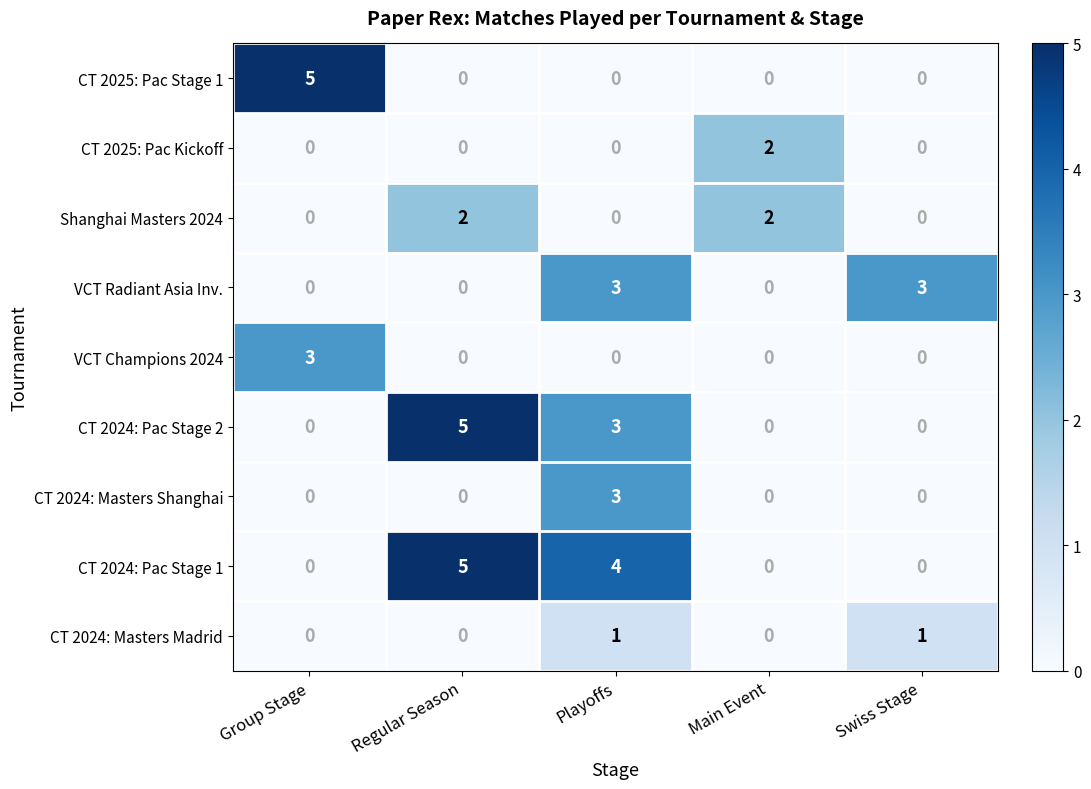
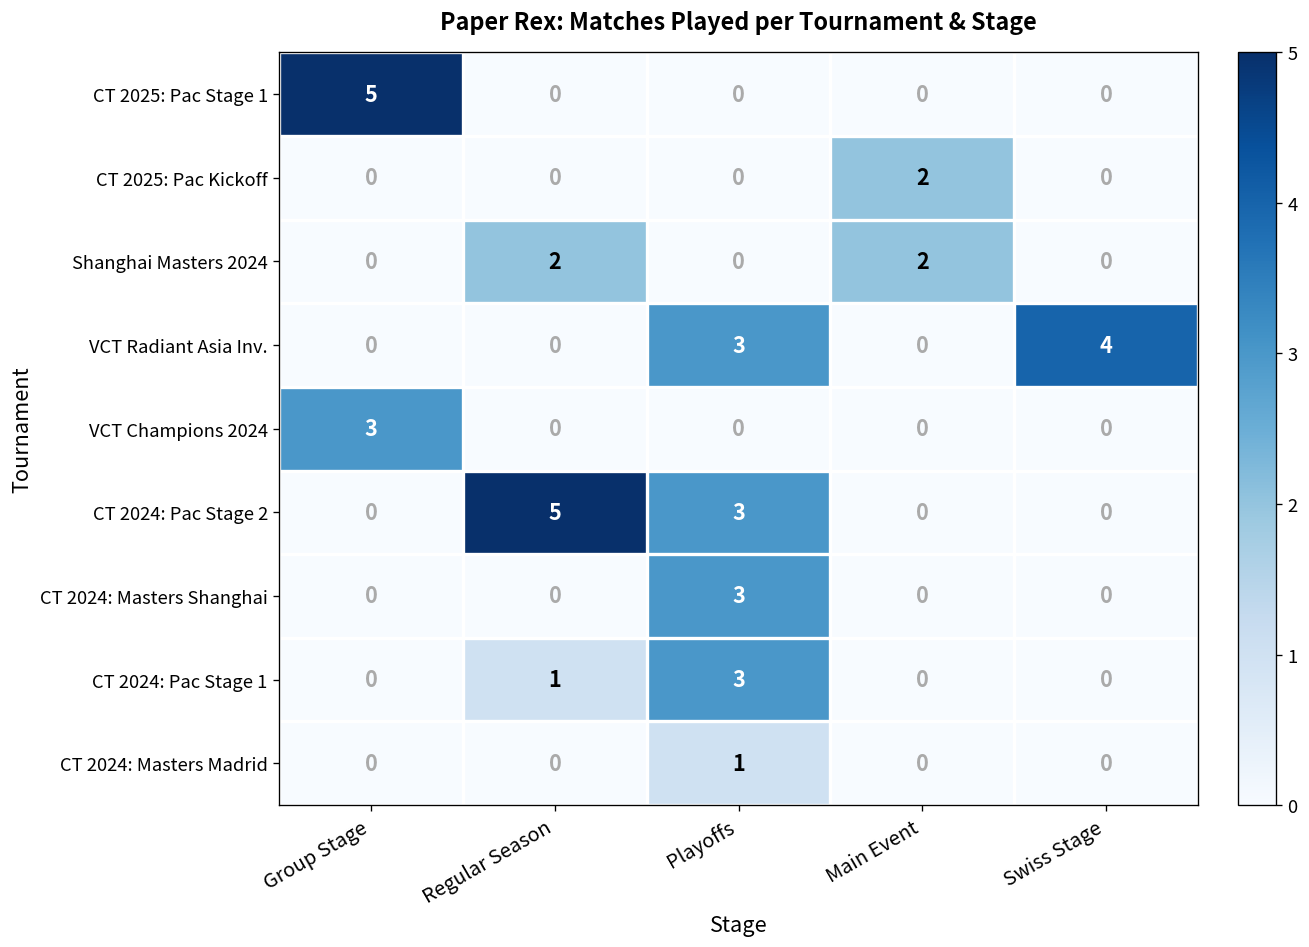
VCT Radiant Asia Inv., Swiss Stage: 3 -> 4
CT 2024: Pac Stage 1, Regular Season: 5 -> 1
CT 2024: Pac Stage 1, Playoffs: 4 -> 3
CT 2024: Masters Madrid, Swiss Stage: 1 -> 0
